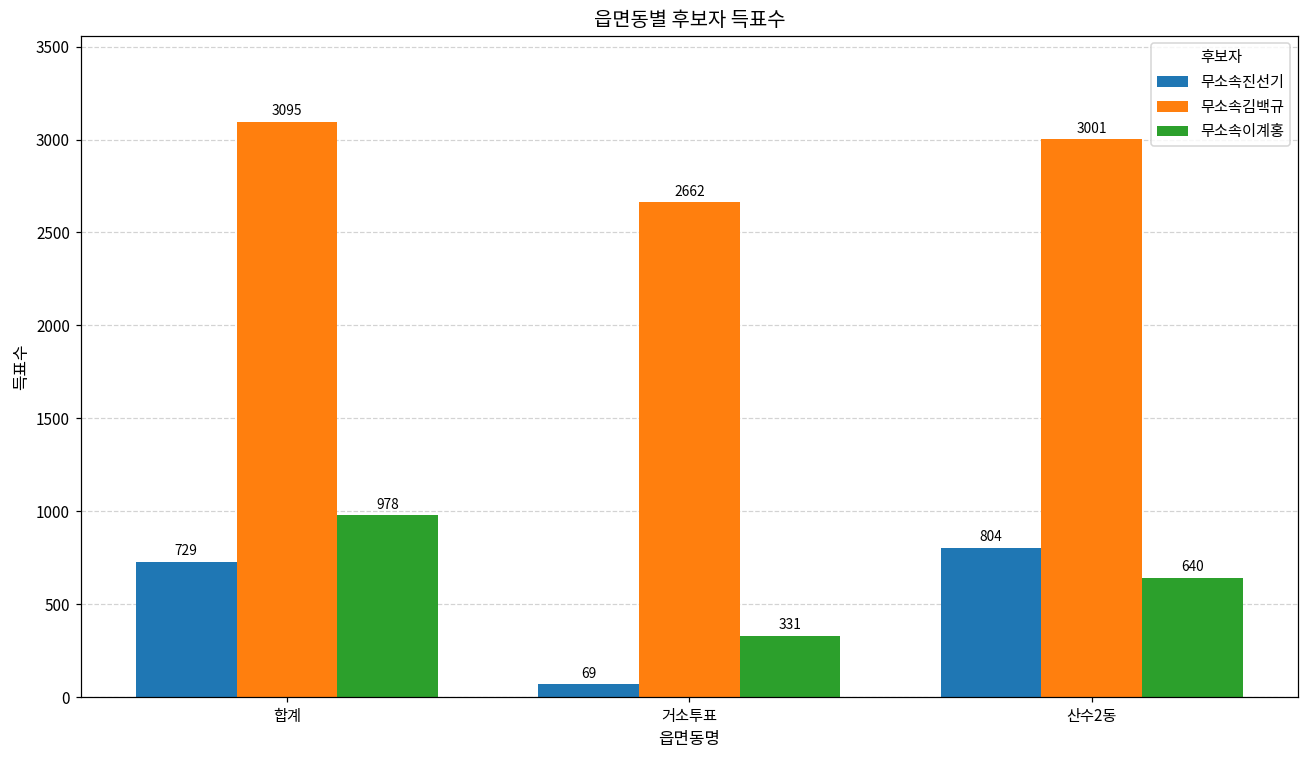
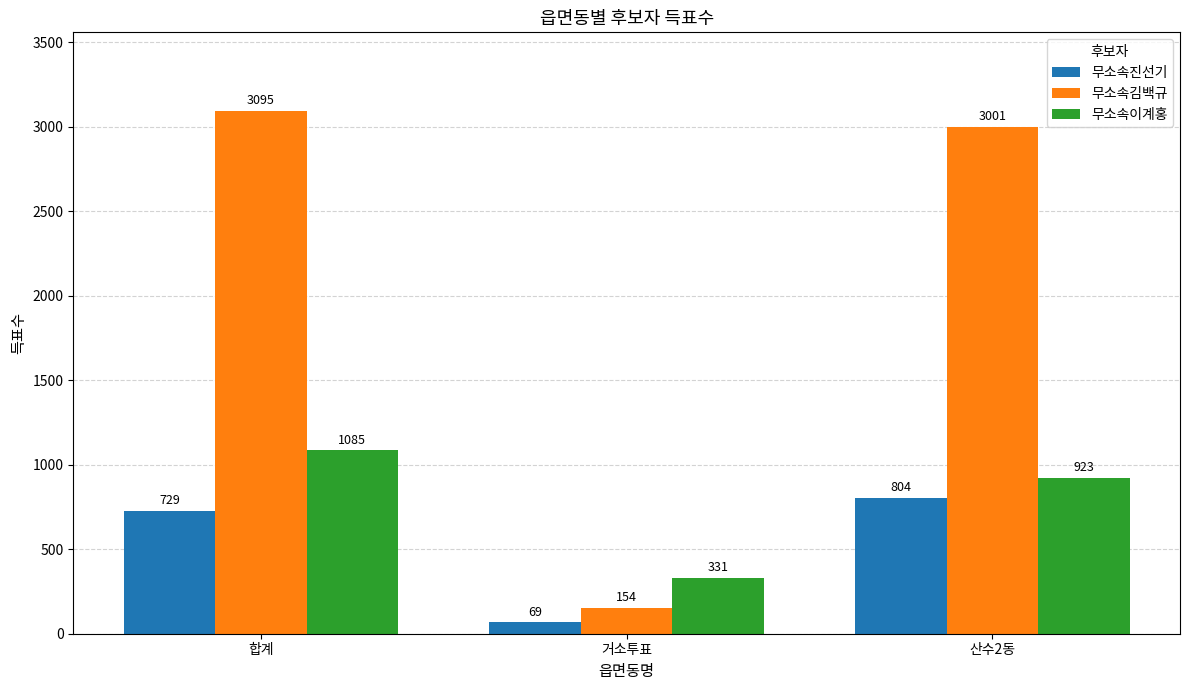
무소속이계홍, 합계: 978 -> 1085
무소속김백규, 거소투표: 2662 -> 154
무소속이계홍, 산수2동: 640 -> 923
